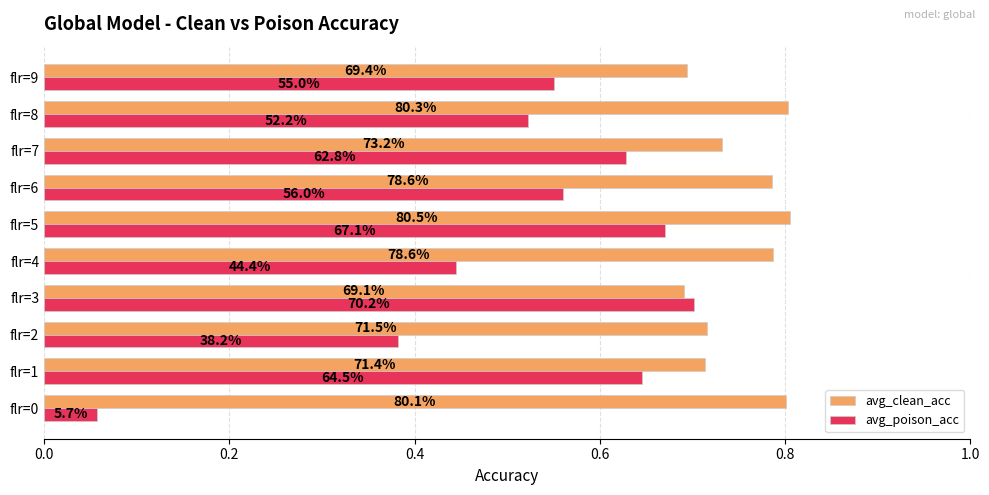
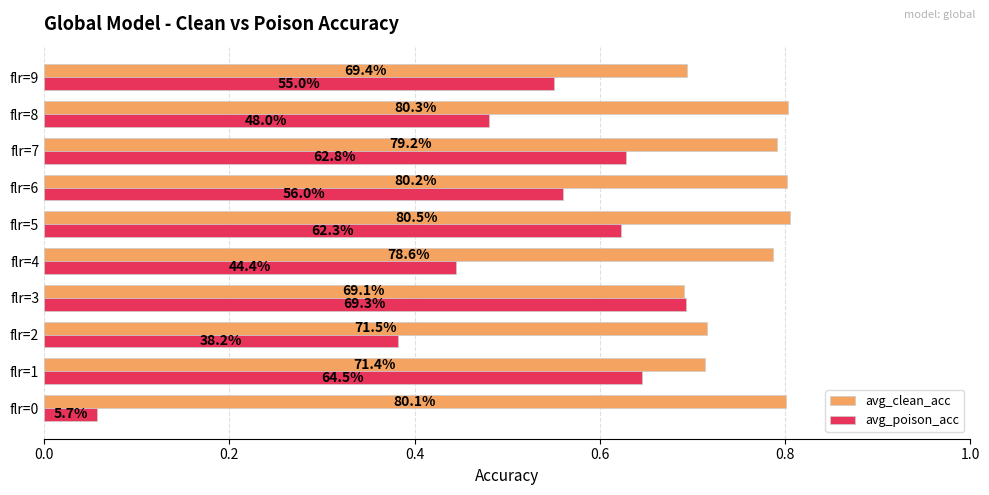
avg_poison_acc, flr=8: 52.2% -> 48.0%
avg_clean_acc, flr=7: 73.2% -> 79.2%
avg_clean_acc, flr=6: 78.6% -> 80.2%
avg_poison_acc, flr=5: 67.1% -> 62.3%
avg_poison_acc, flr=3: 70.2% -> 69.3%
